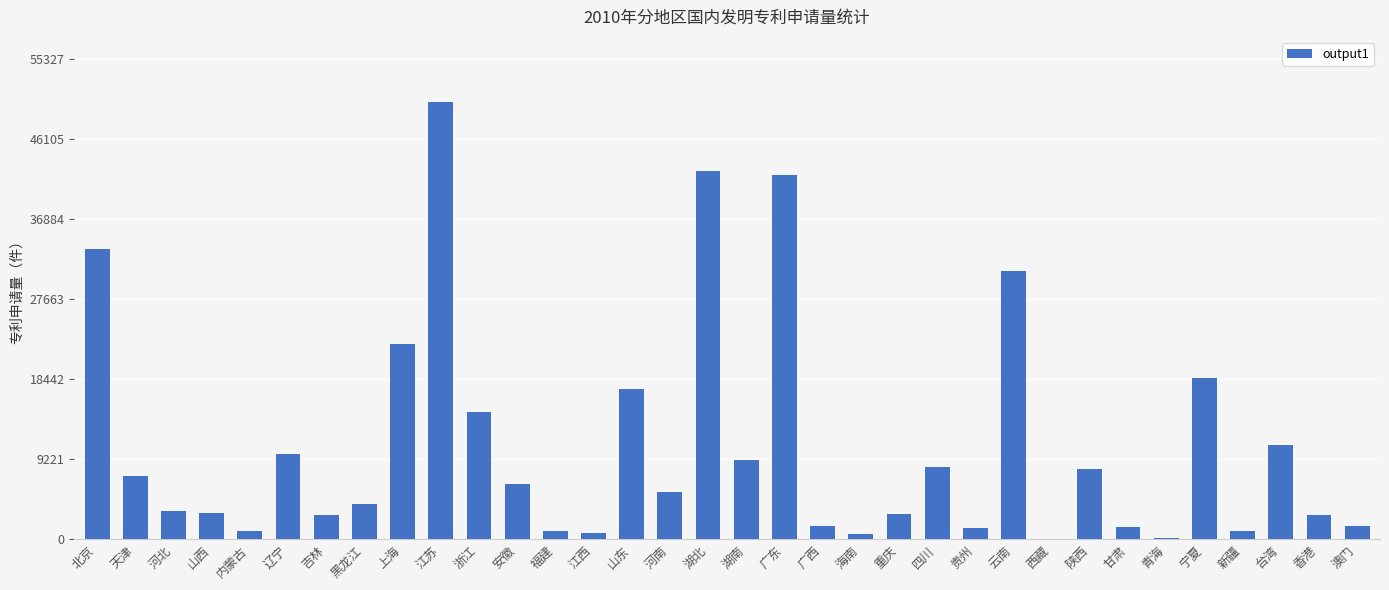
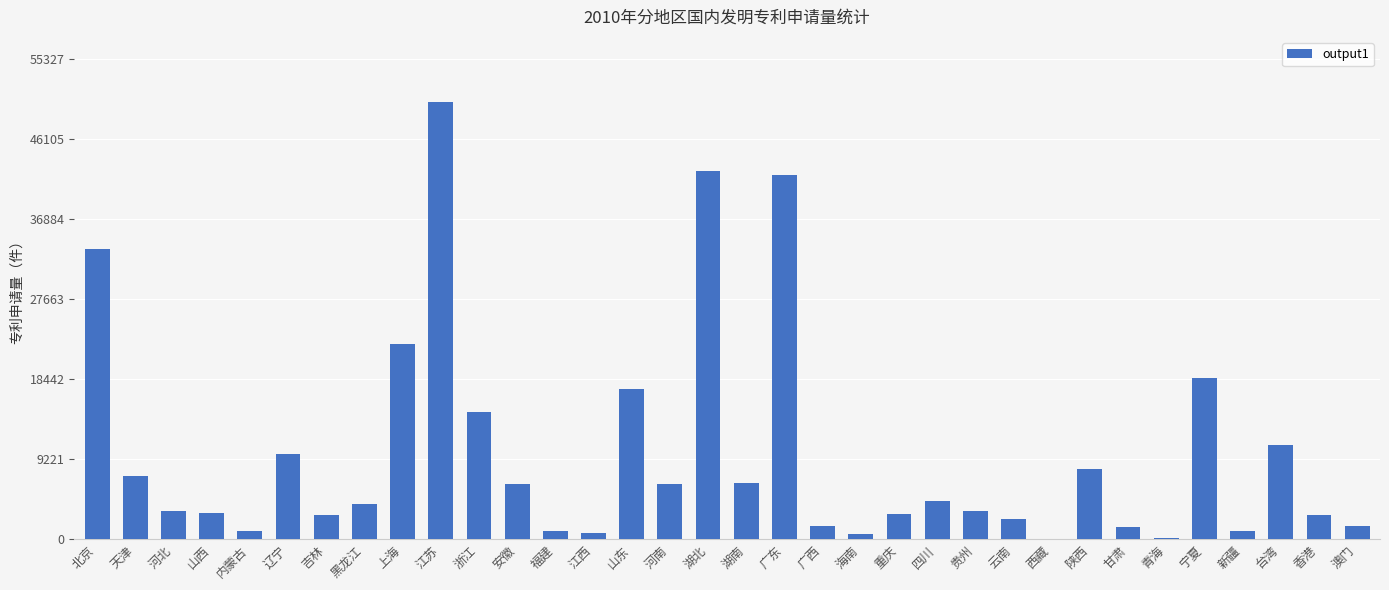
河南: 5000 -> 6000
湖南: 9000 -> 6000
四川: 8000 -> 4000
贵州: 1000 -> 3000
云南: 31000 -> 2000
